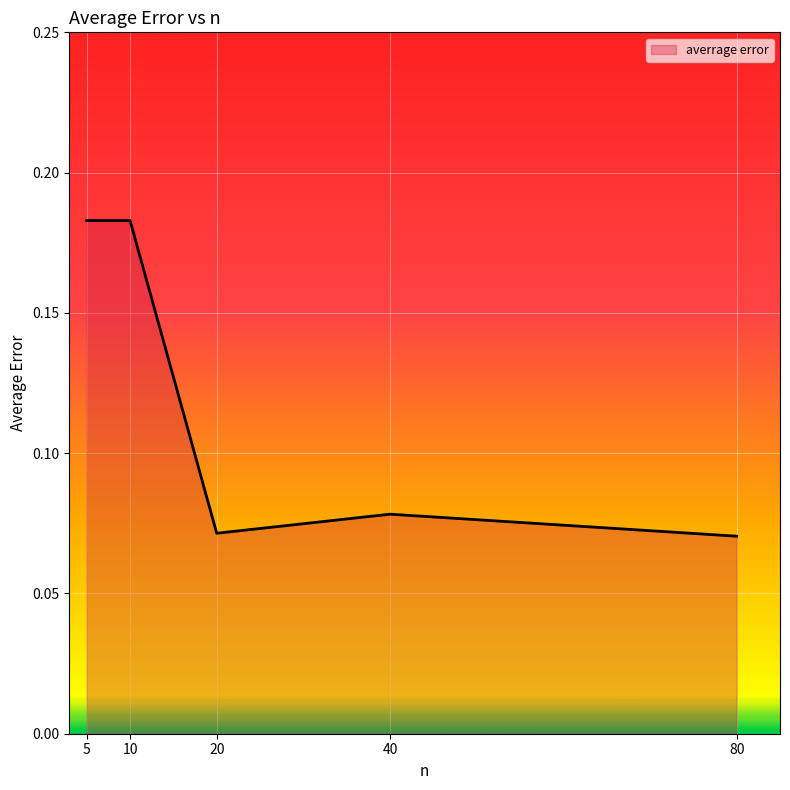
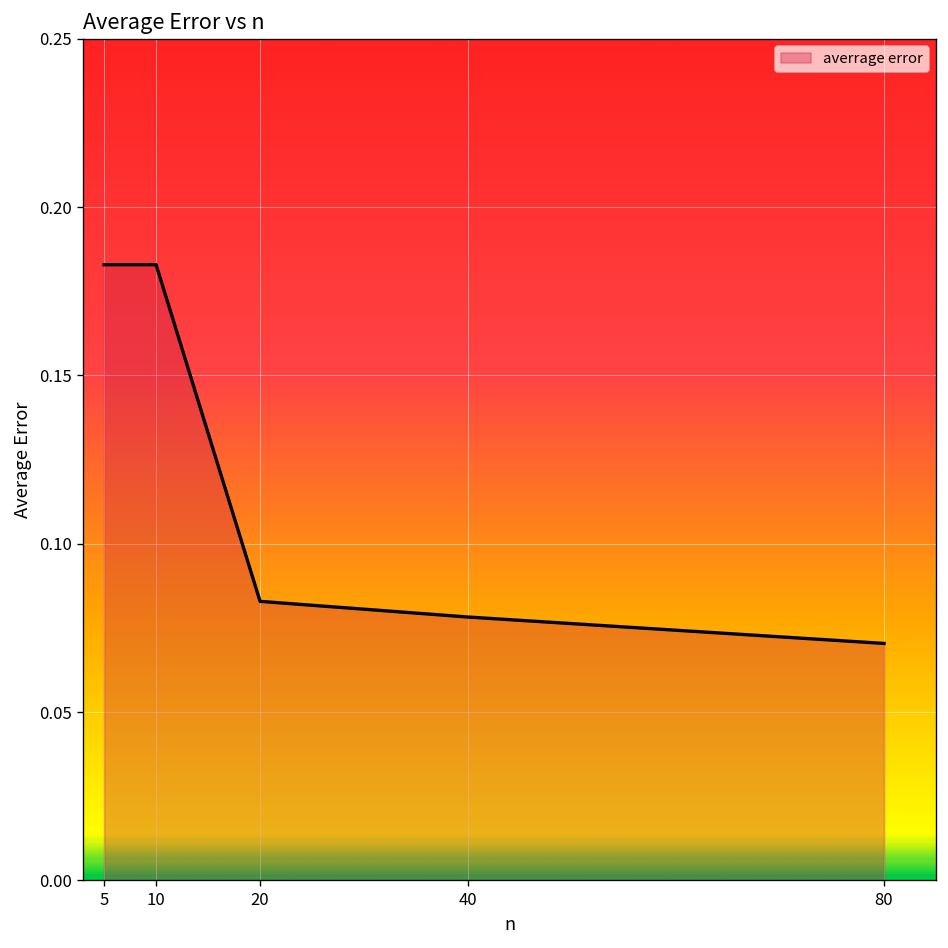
20: 0.071 -> 0.083
